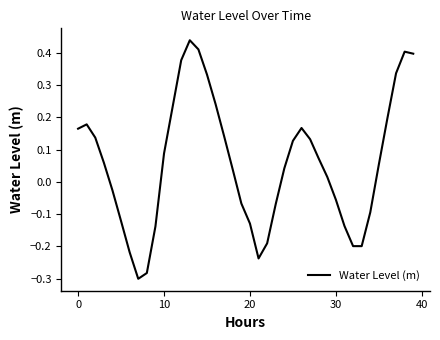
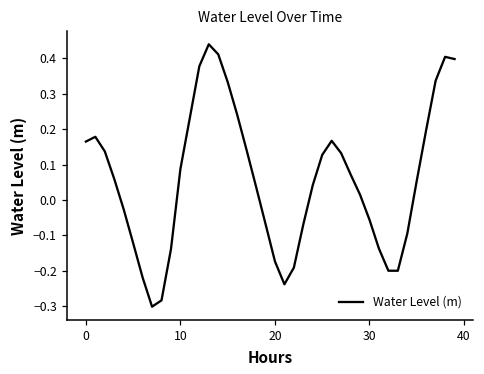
20: -0.13 -> -0.17
